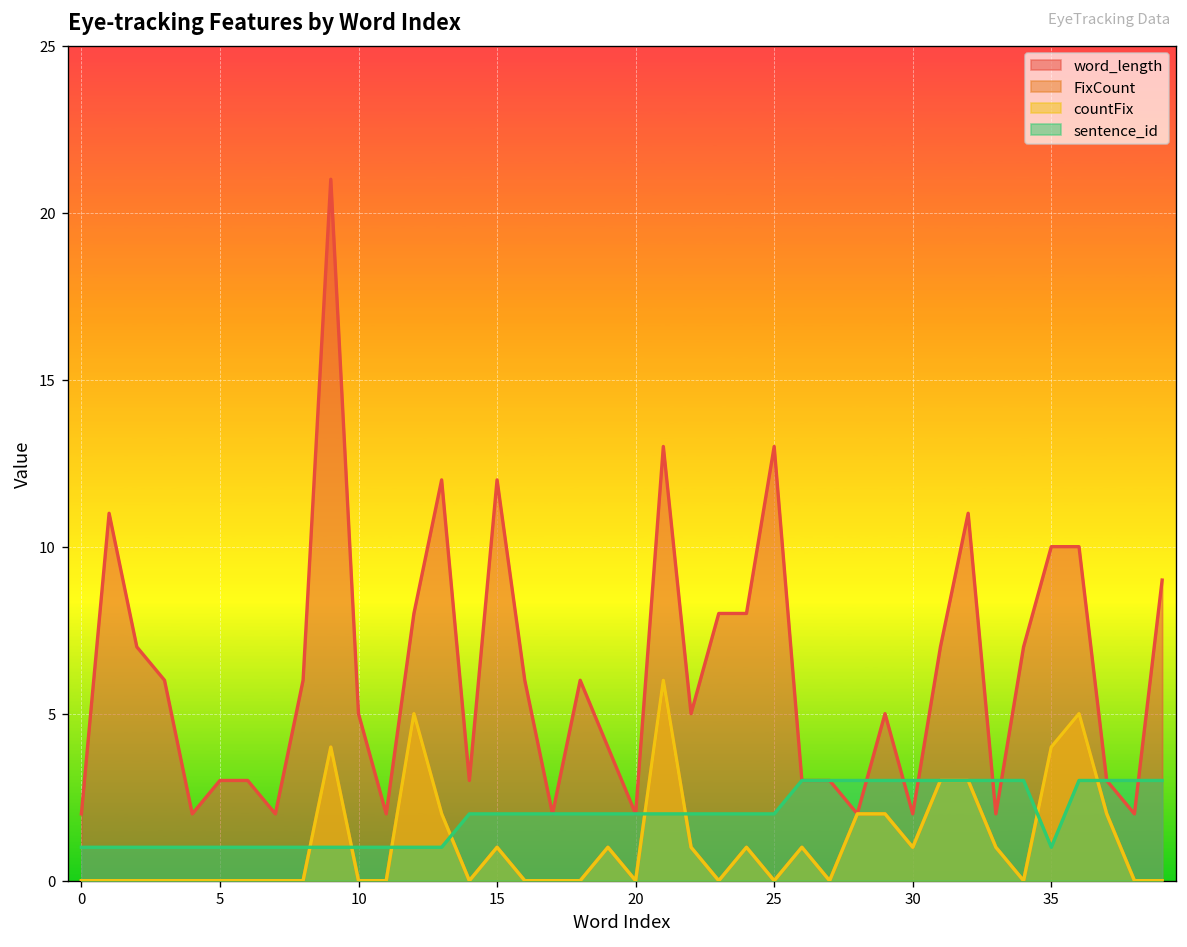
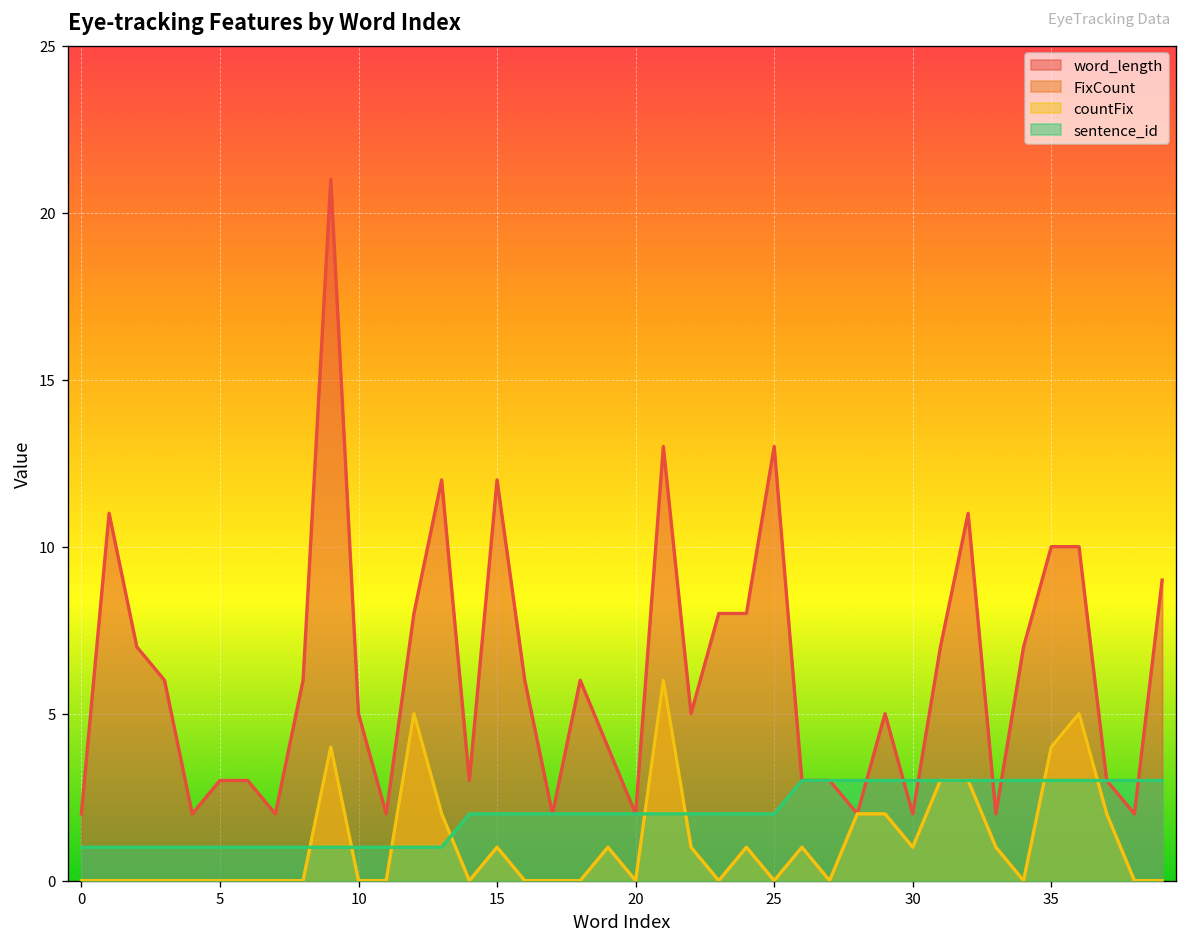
sentence_id, 35: 1 -> 3
